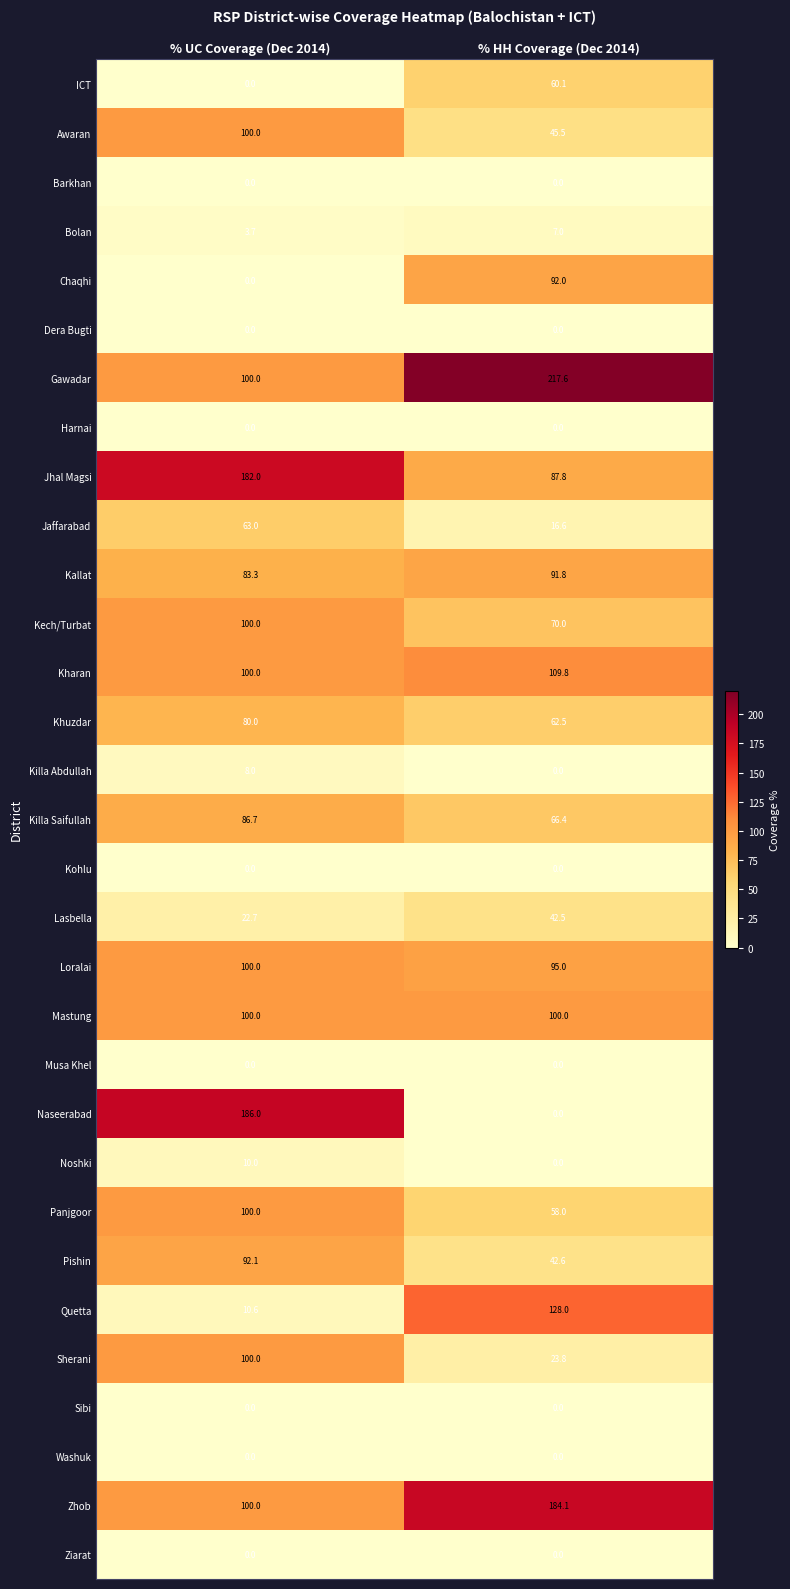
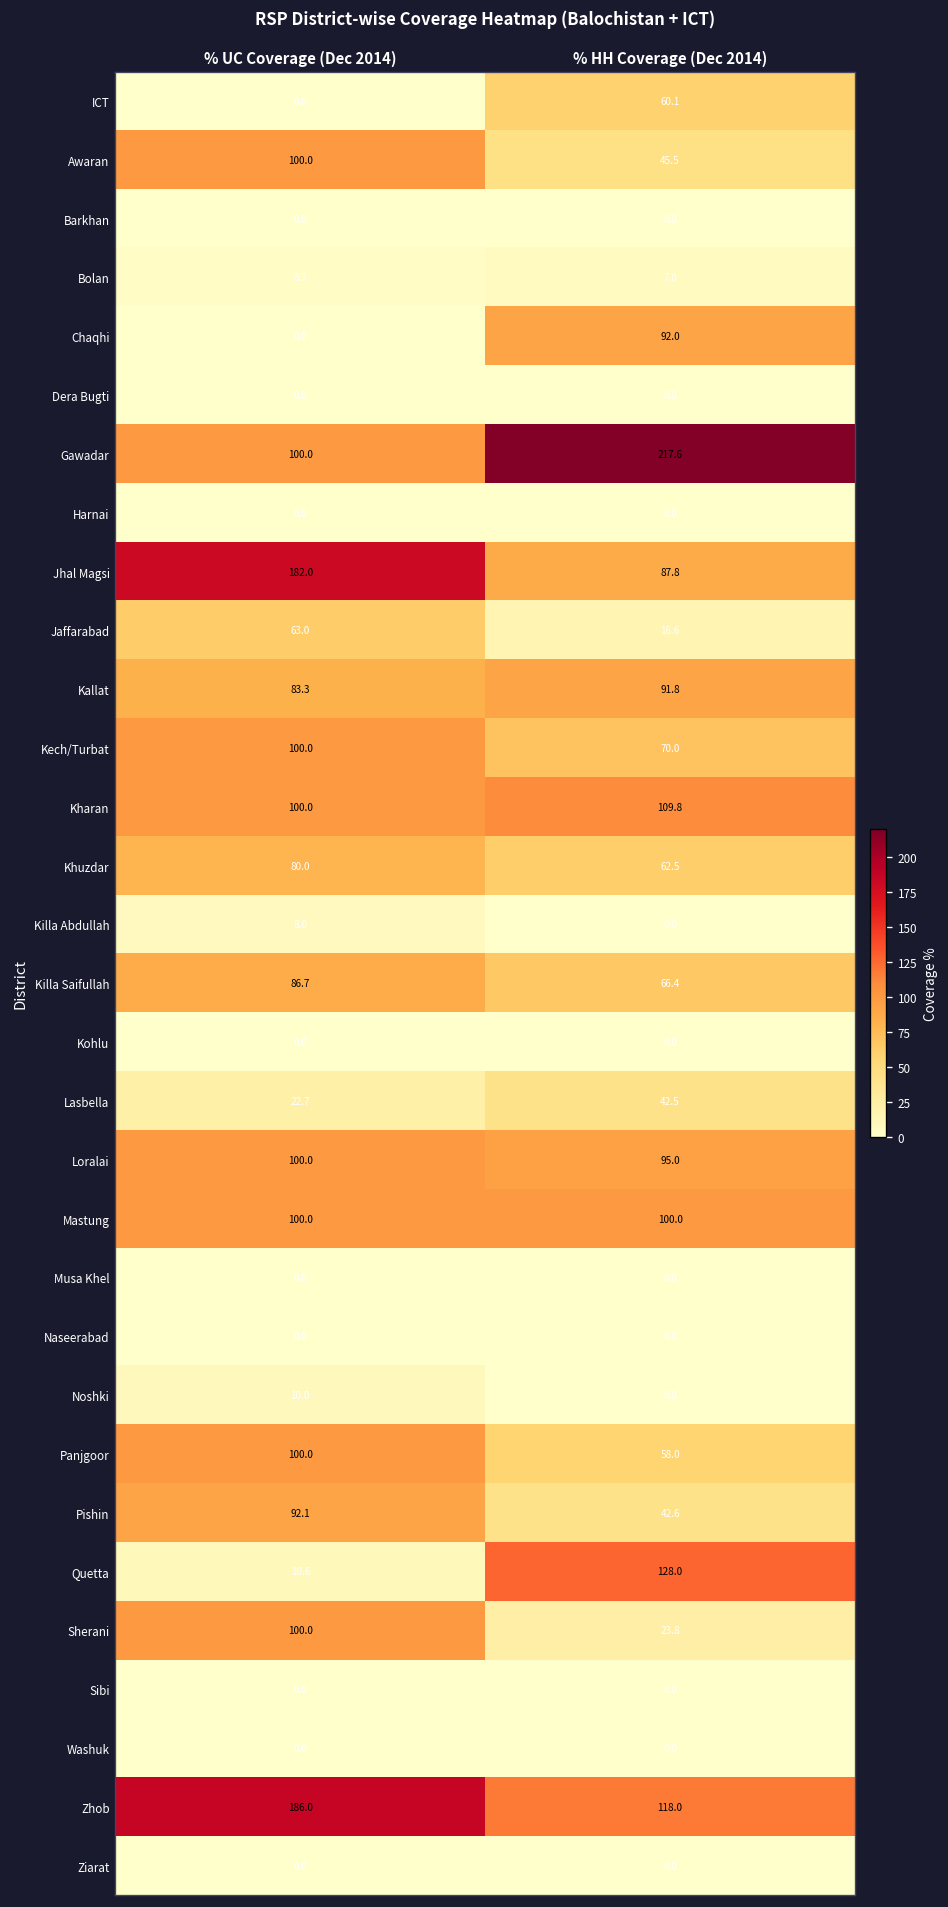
Naseerabad, % UC Coverage (Dec 2014): 186.0 -> 0.0
Zhob, % UC Coverage (Dec 2014): 100.0 -> 186.0
Zhob, % HH Coverage (Dec 2014): 184.1 -> 118.0
